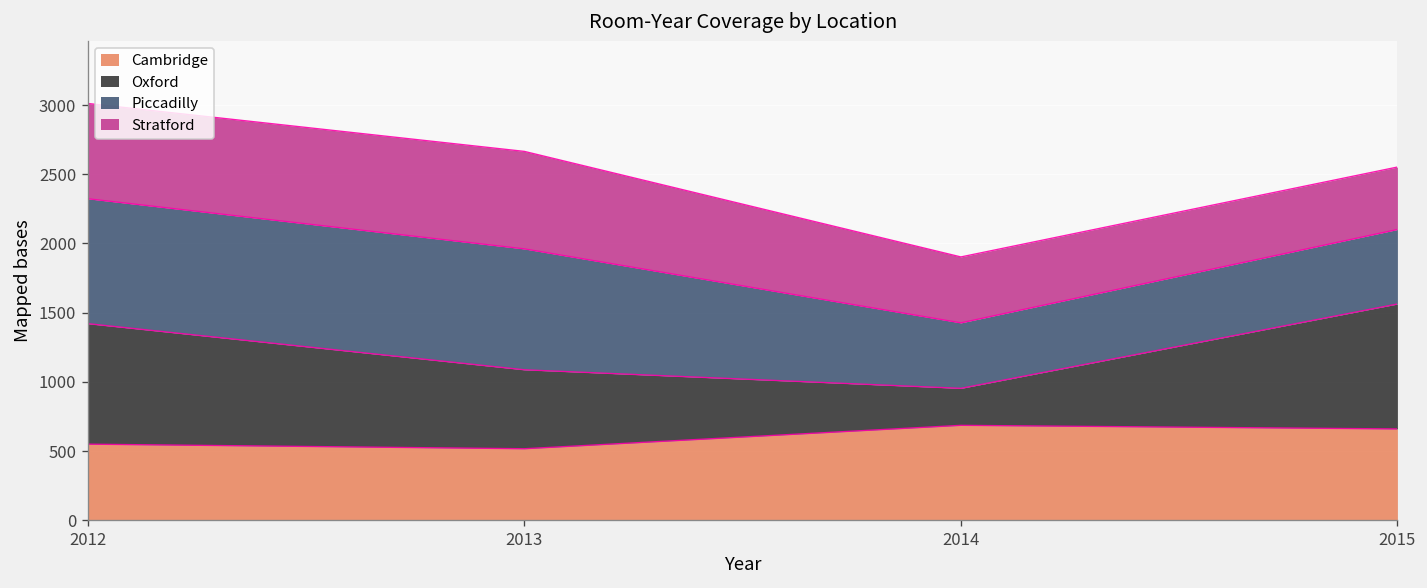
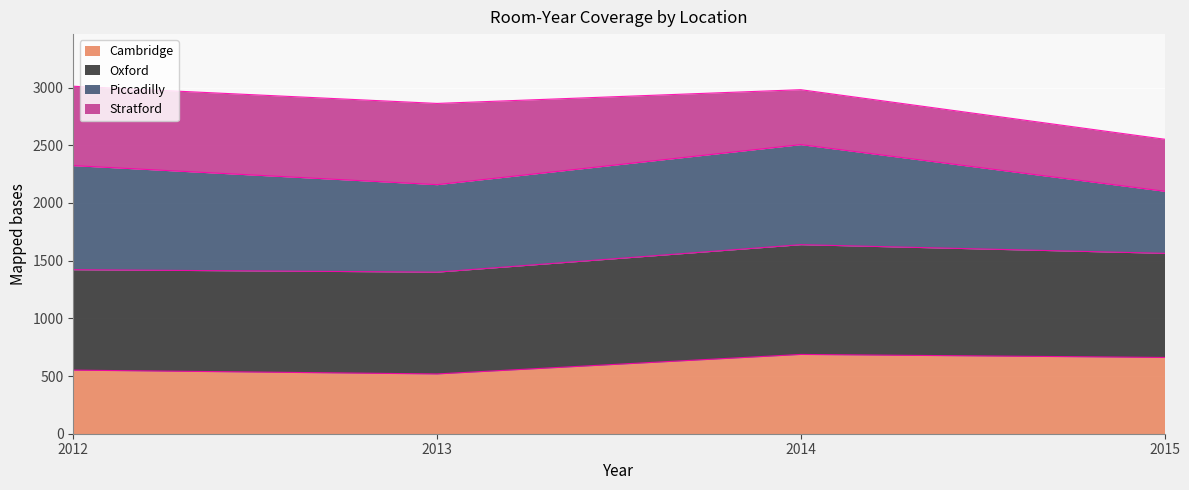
Oxford, 2013: 570 -> 880
Piccadilly, 2013: 870 -> 760
Oxford, 2014: 270 -> 950
Piccadilly, 2014: 470 -> 870
